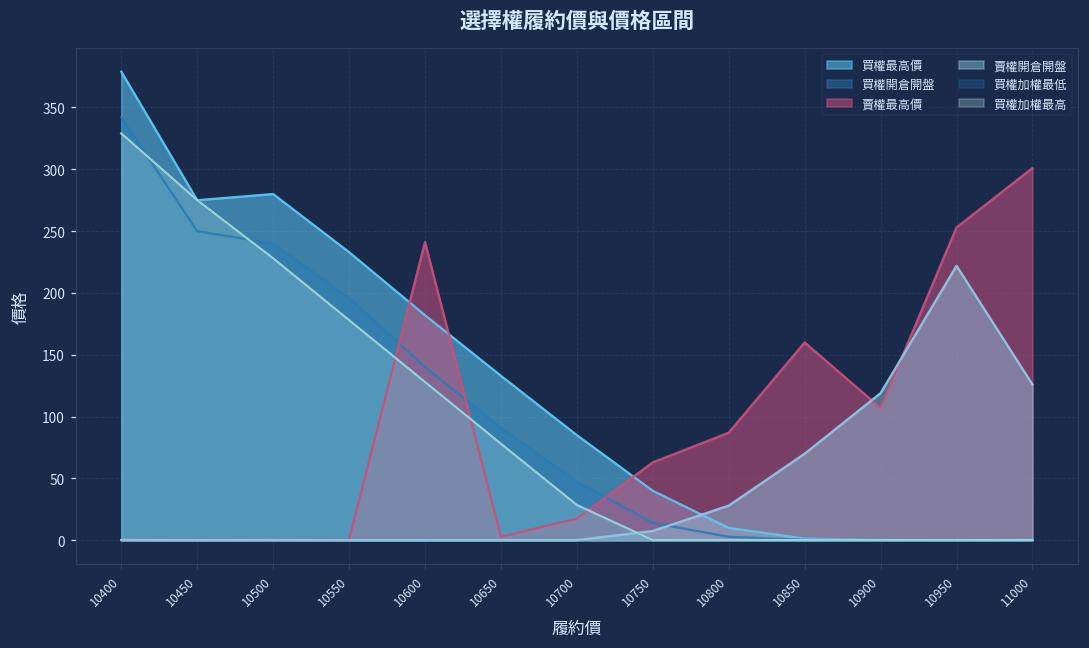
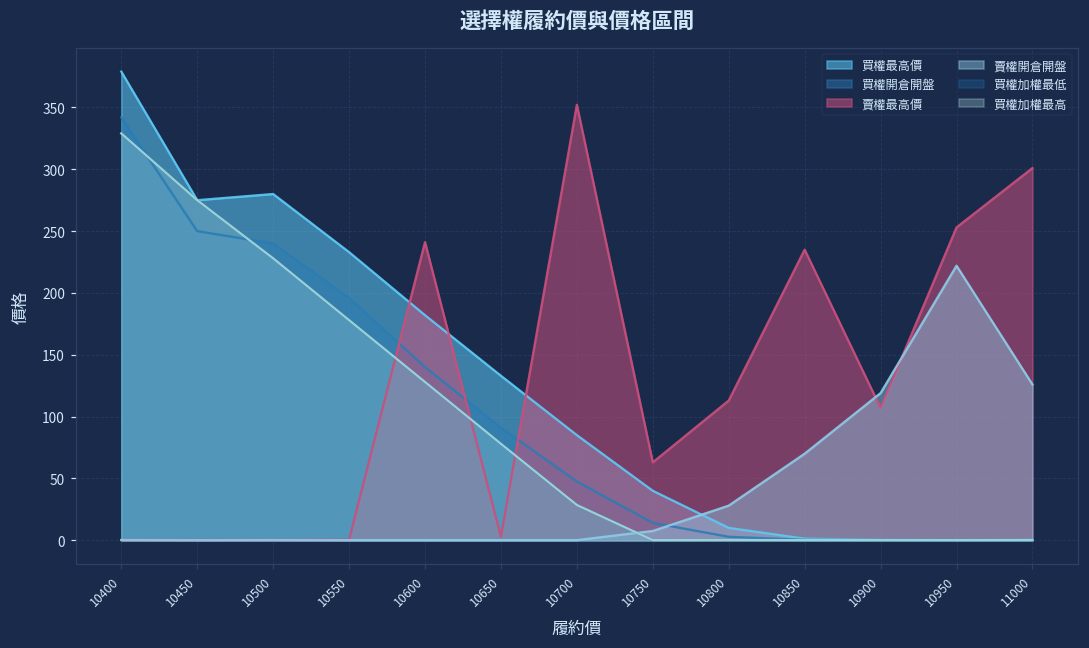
賣權最高價, 10700: 18 -> 352
賣權最高價, 10800: 87 -> 113
賣權最高價, 10850: 160 -> 235
